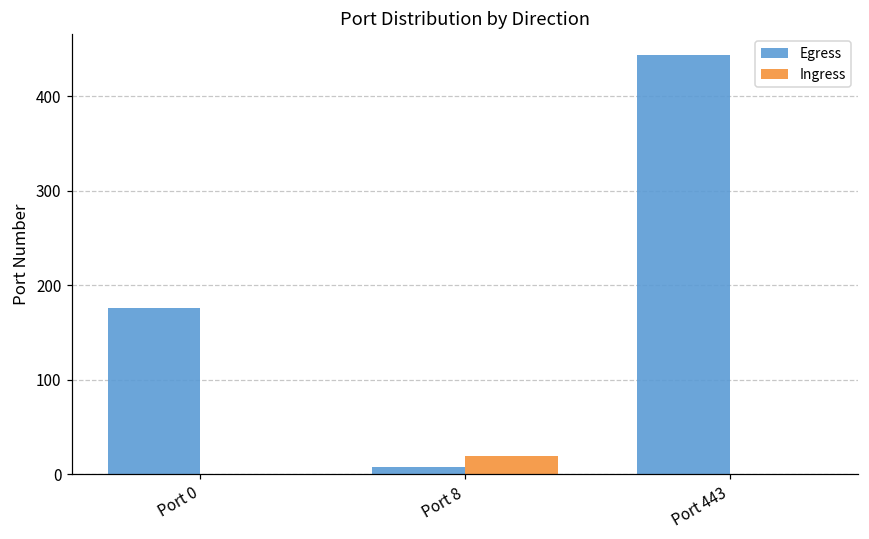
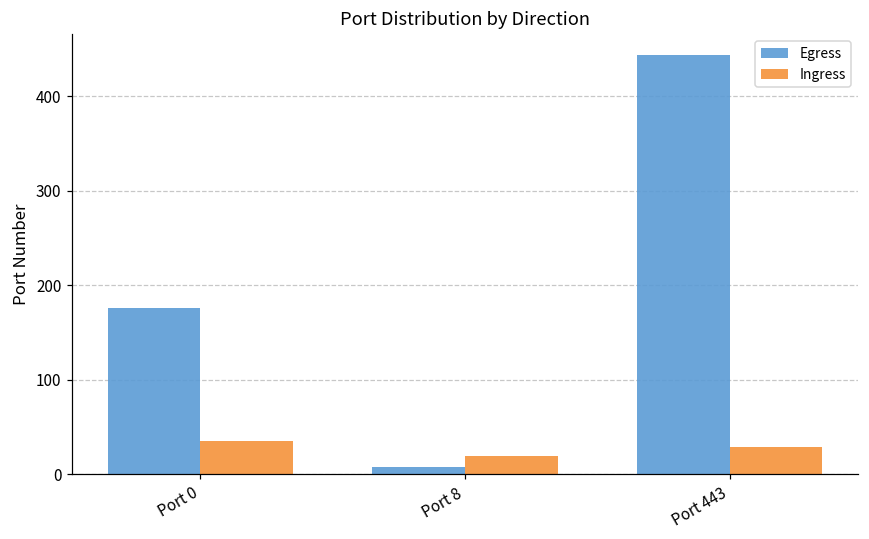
Ingress, Port 0: 0 -> 40
Ingress, Port 443: 0 -> 30
